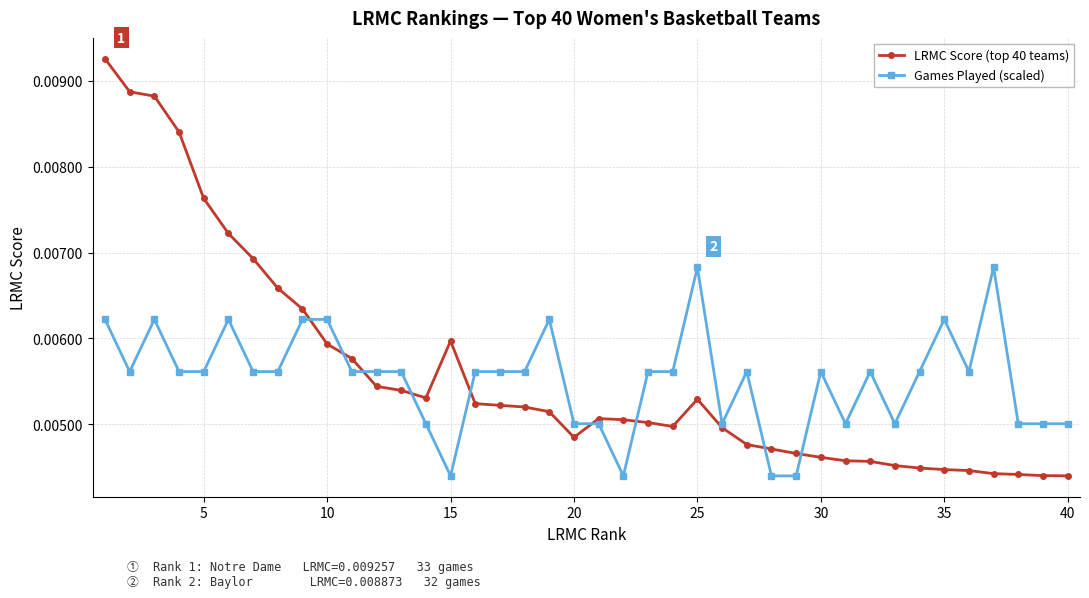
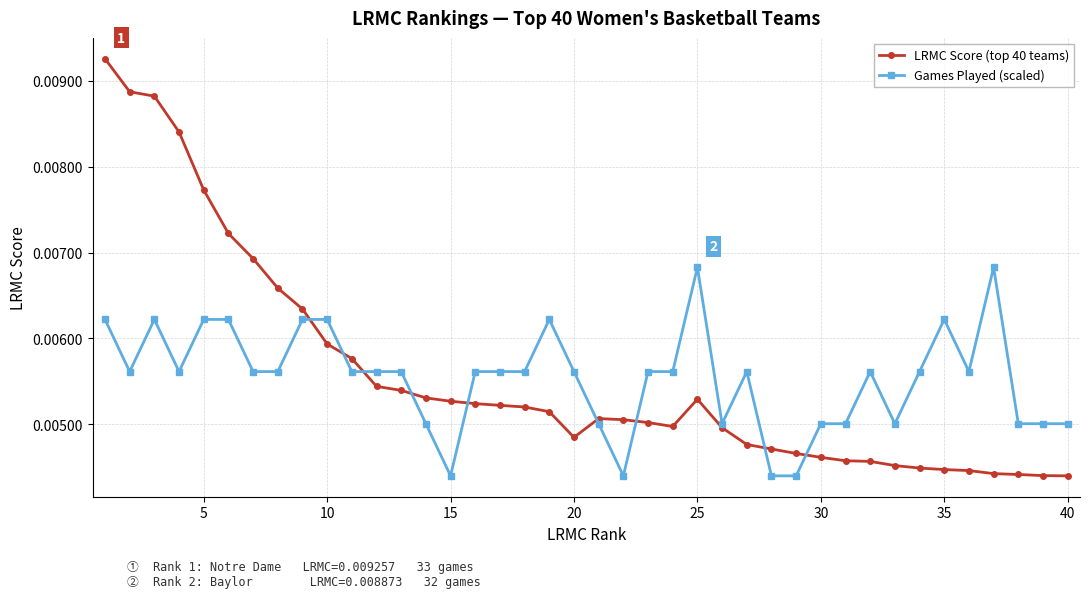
LRMC Score (top 40 teams), 5: 0.0076 -> 0.0077
Games Played (scaled), 5: 0.0056 -> 0.0062
LRMC Score (top 40 teams), 15: 0.0060 -> 0.0053
Games Played (scaled), 20: 0.0050 -> 0.0056
Games Played (scaled), 30: 0.0056 -> 0.0050
